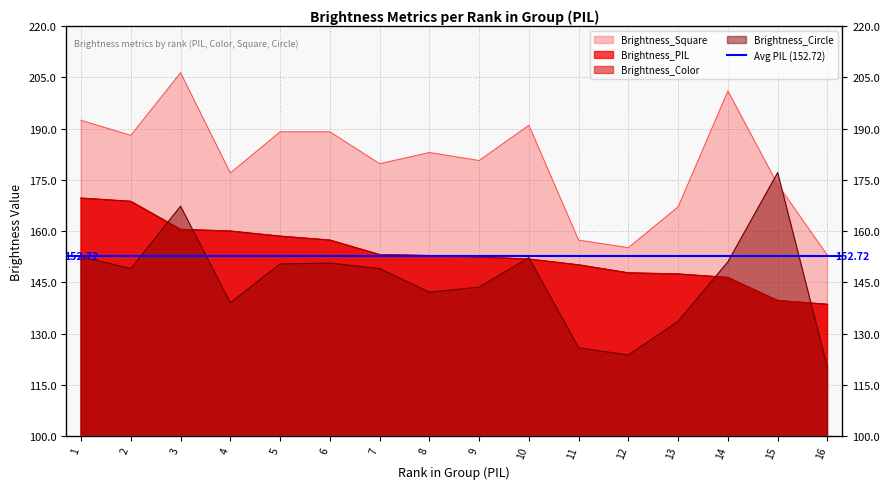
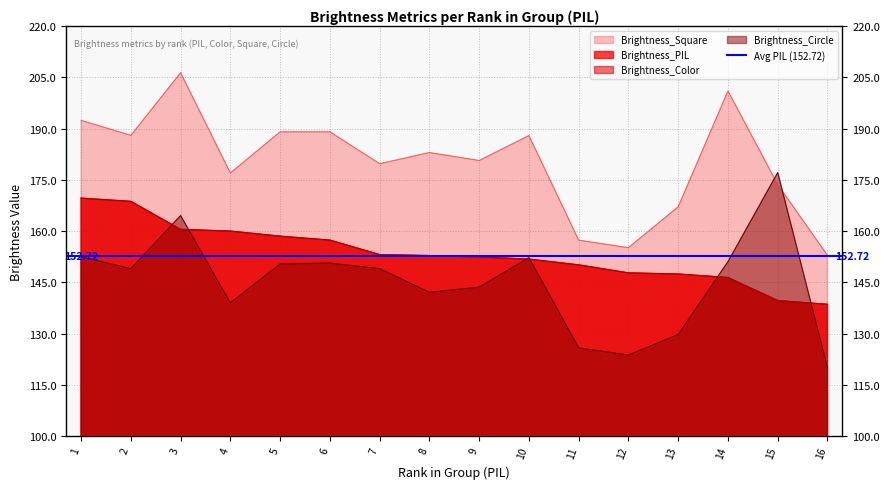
Brightness_Circle, 3: 167 -> 165
Brightness_Square, 10: 191 -> 188
Brightness_Circle, 13: 134 -> 130
